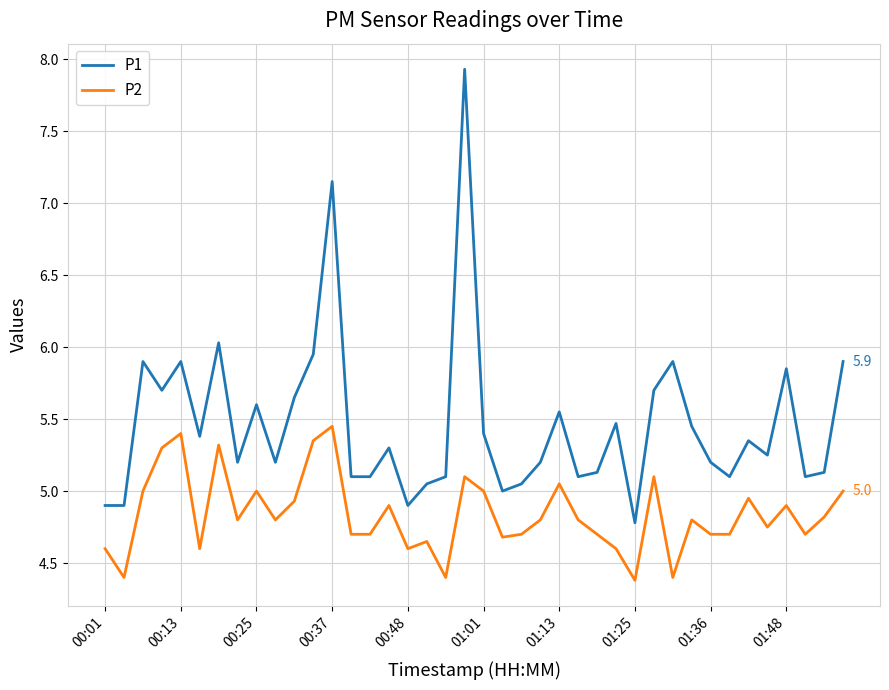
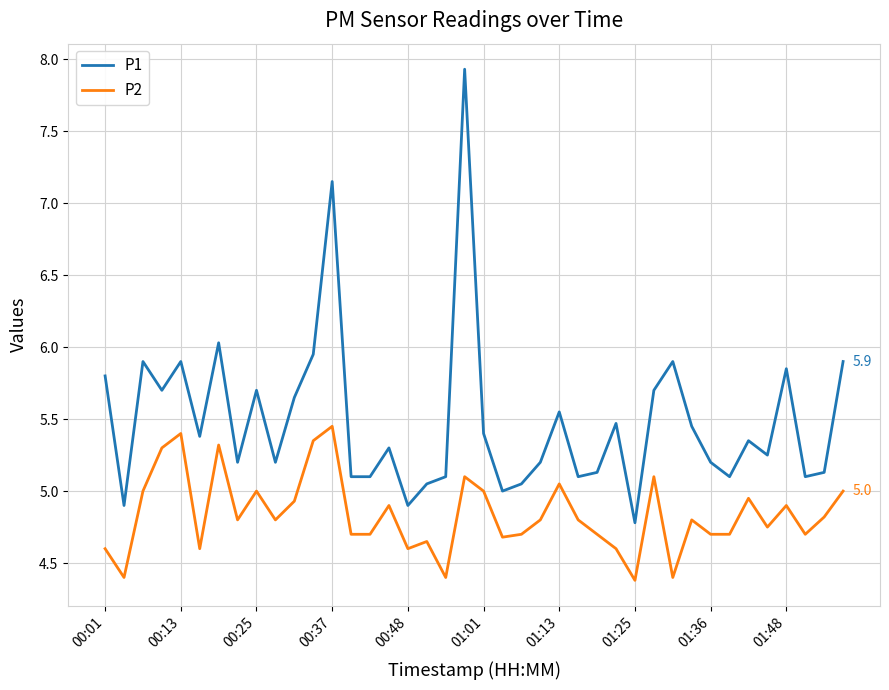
P1, 00:01: 4.9 -> 5.8
P1, 00:25: 5.6 -> 5.7
